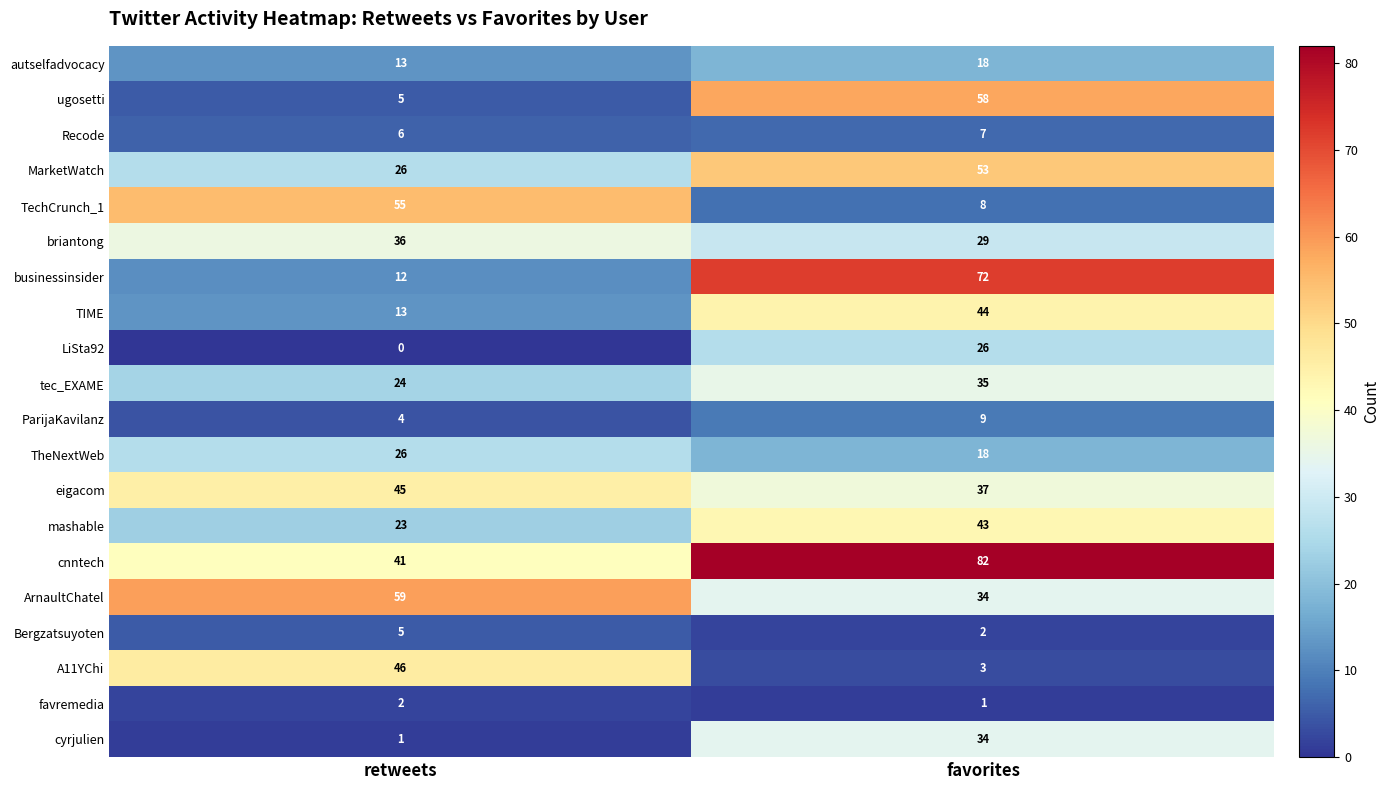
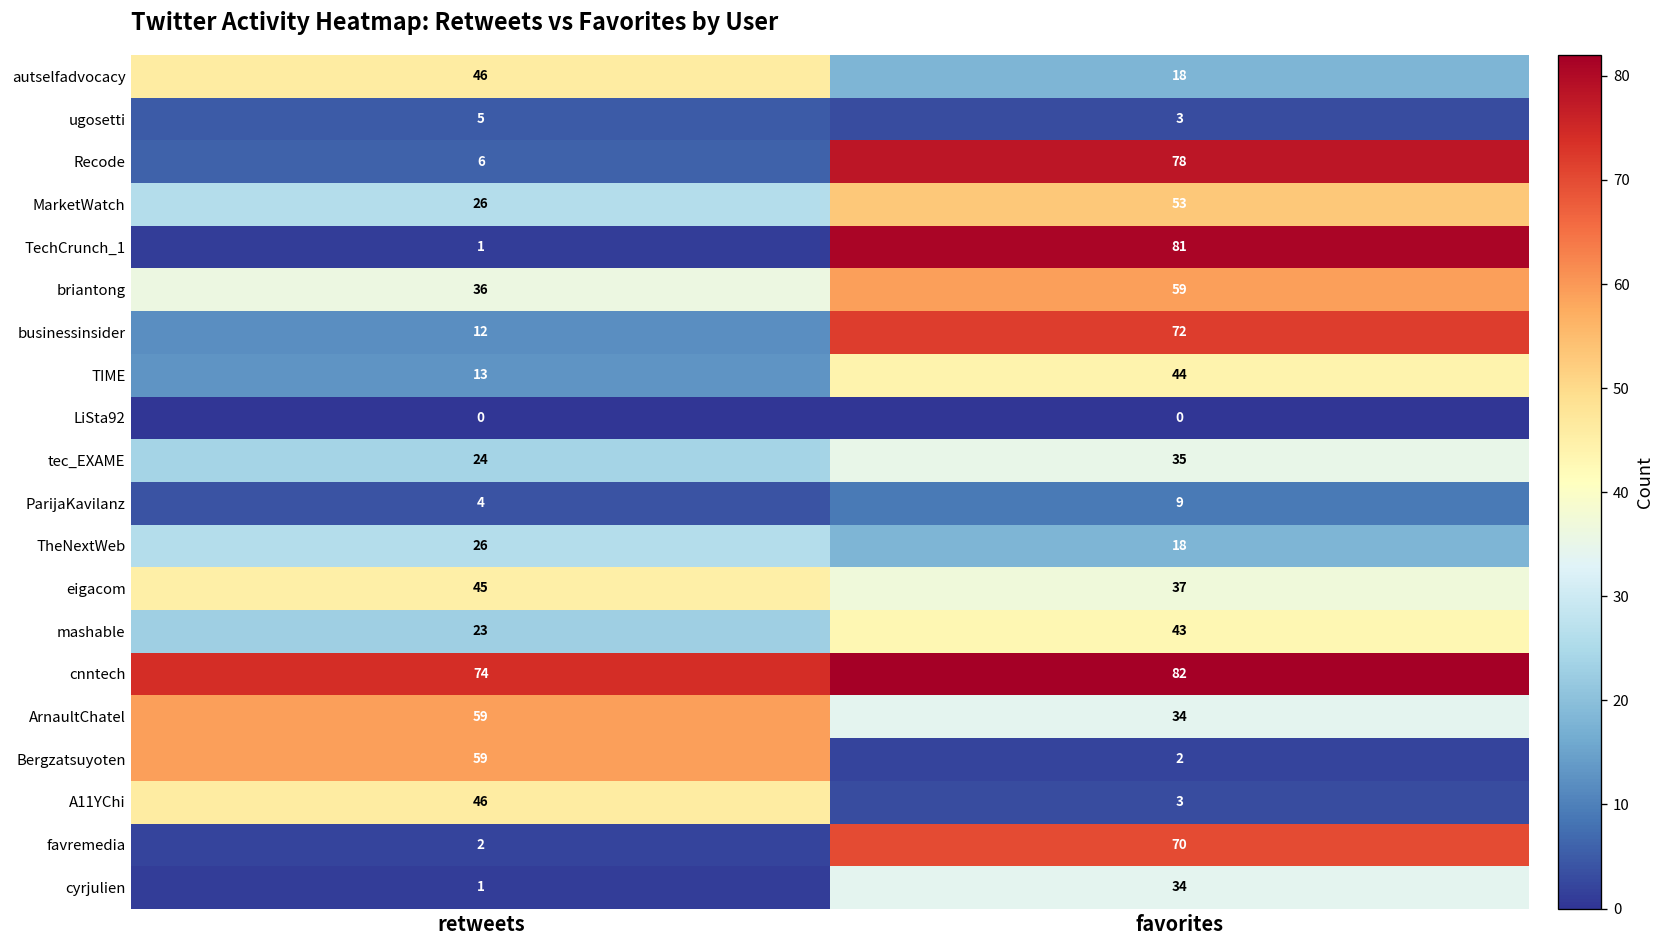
autselfadvocacy, retweets: 13 -> 46
ugosetti, favorites: 58 -> 3
Recode, favorites: 7 -> 78
TechCrunch_1, retweets: 55 -> 1
TechCrunch_1, favorites: 8 -> 81
briantong, favorites: 29 -> 59
LiSta92, favorites: 26 -> 0
cnntech, retweets: 41 -> 74
Bergzatsuyoten, retweets: 5 -> 59
favremedia, favorites: 1 -> 70
